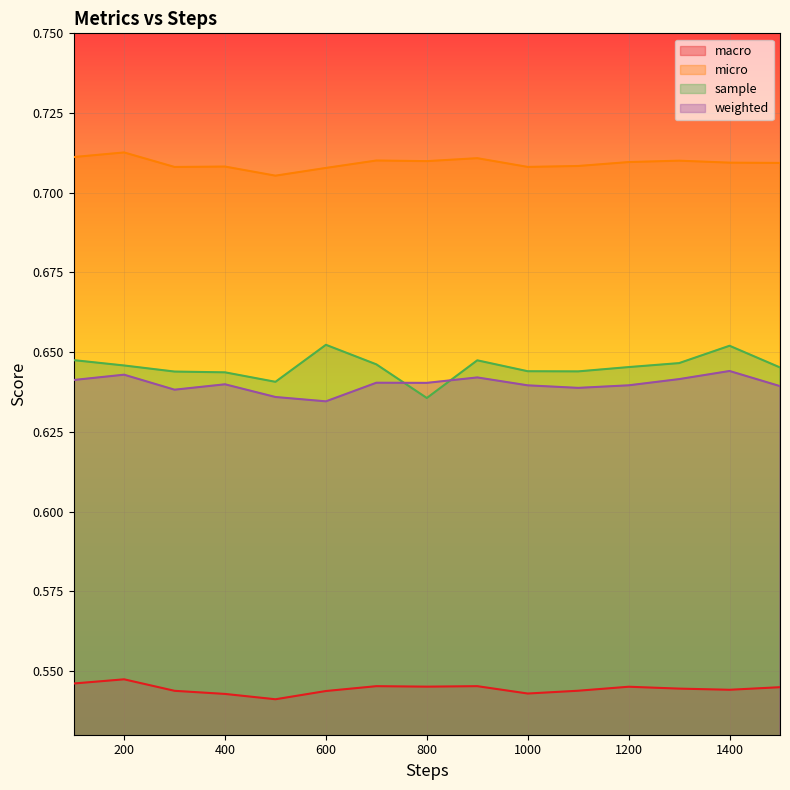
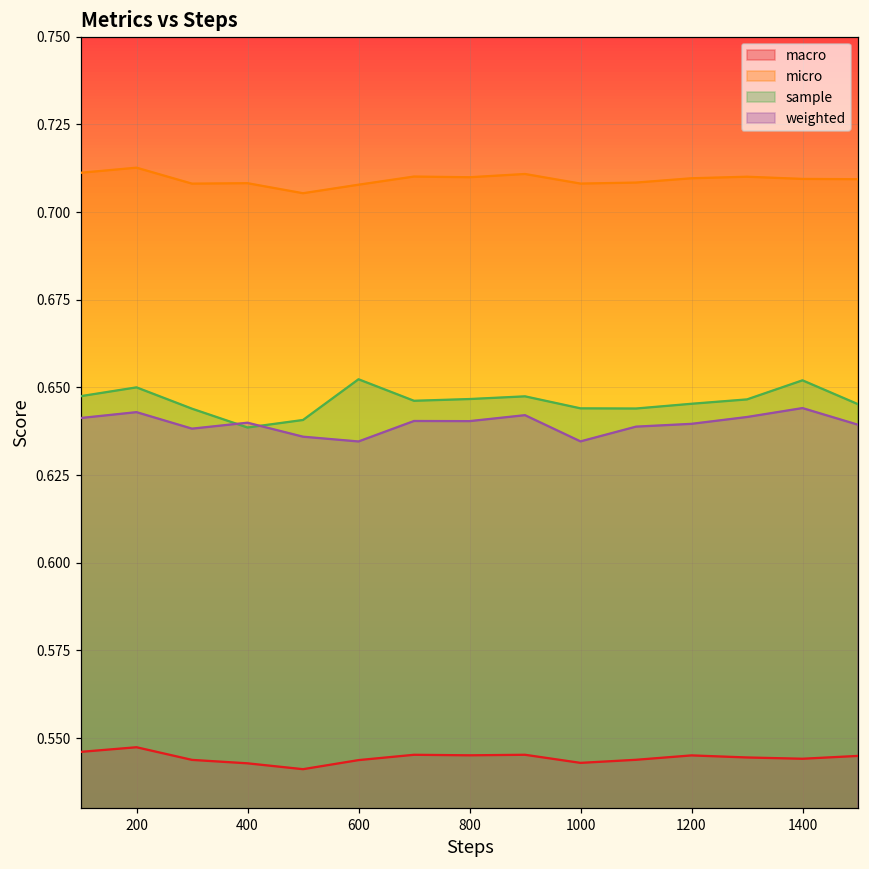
sample, 200: 0.646 -> 0.650
sample, 400: 0.644 -> 0.639
sample, 800: 0.636 -> 0.647
weighted, 1000: 0.640 -> 0.635
